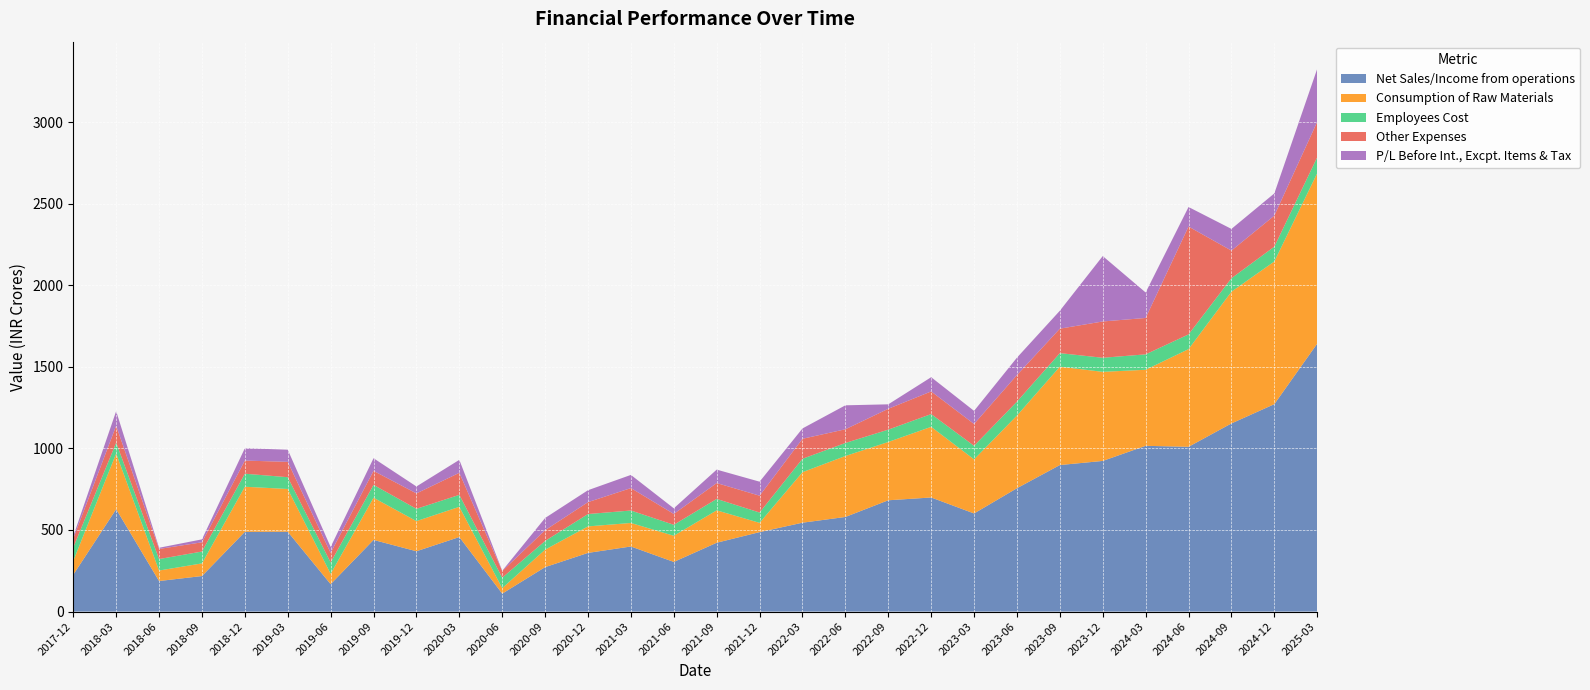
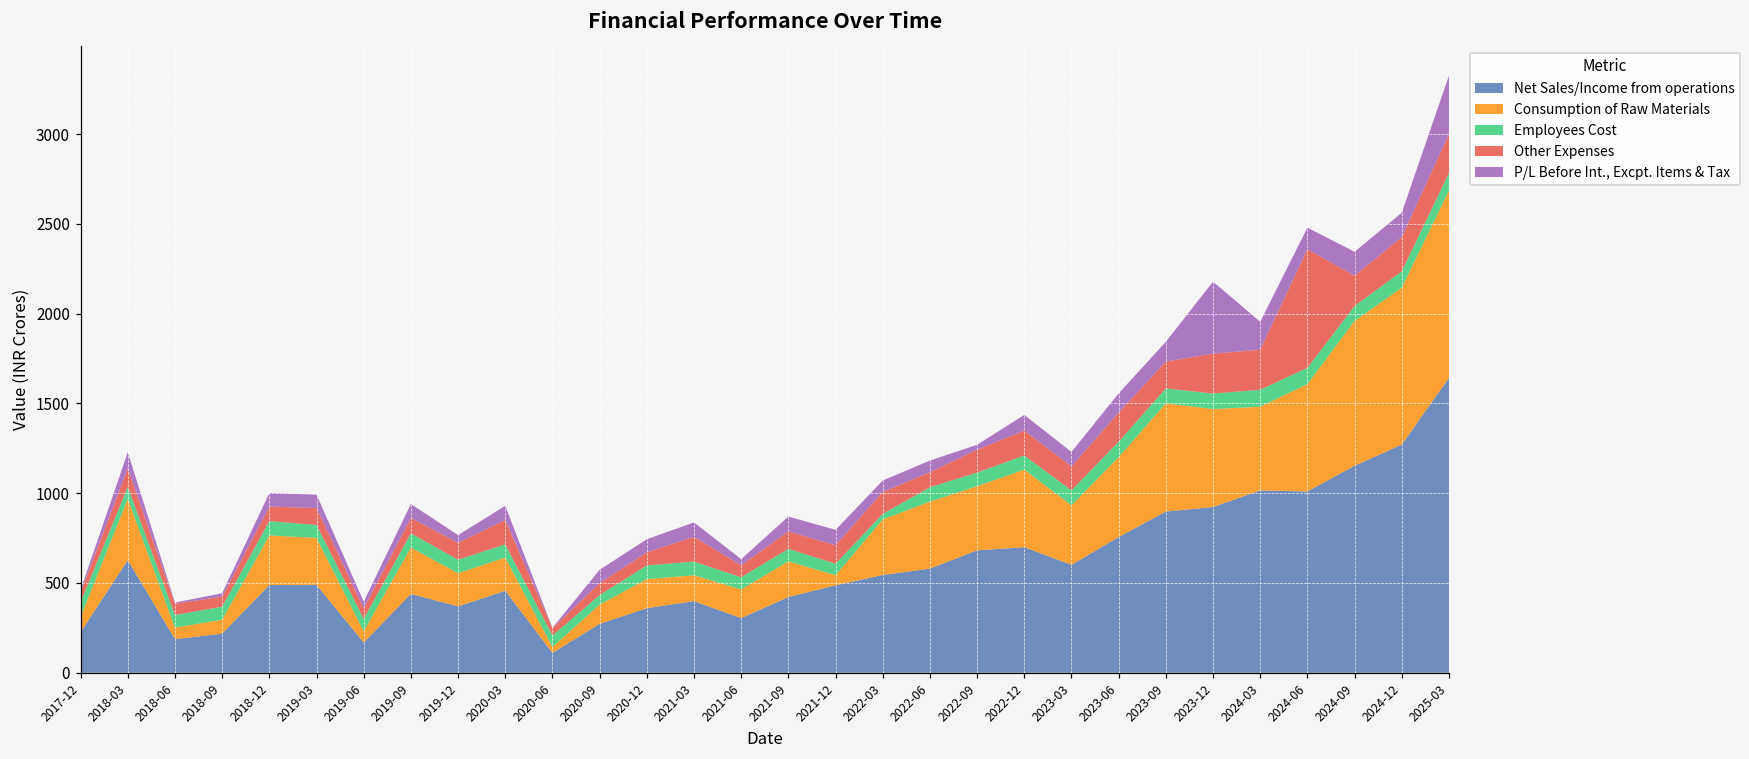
Employees Cost, 2022-03: 80 -> 30
P/L Before Int., Excpt. Items & Tax, 2022-06: 150 -> 60
